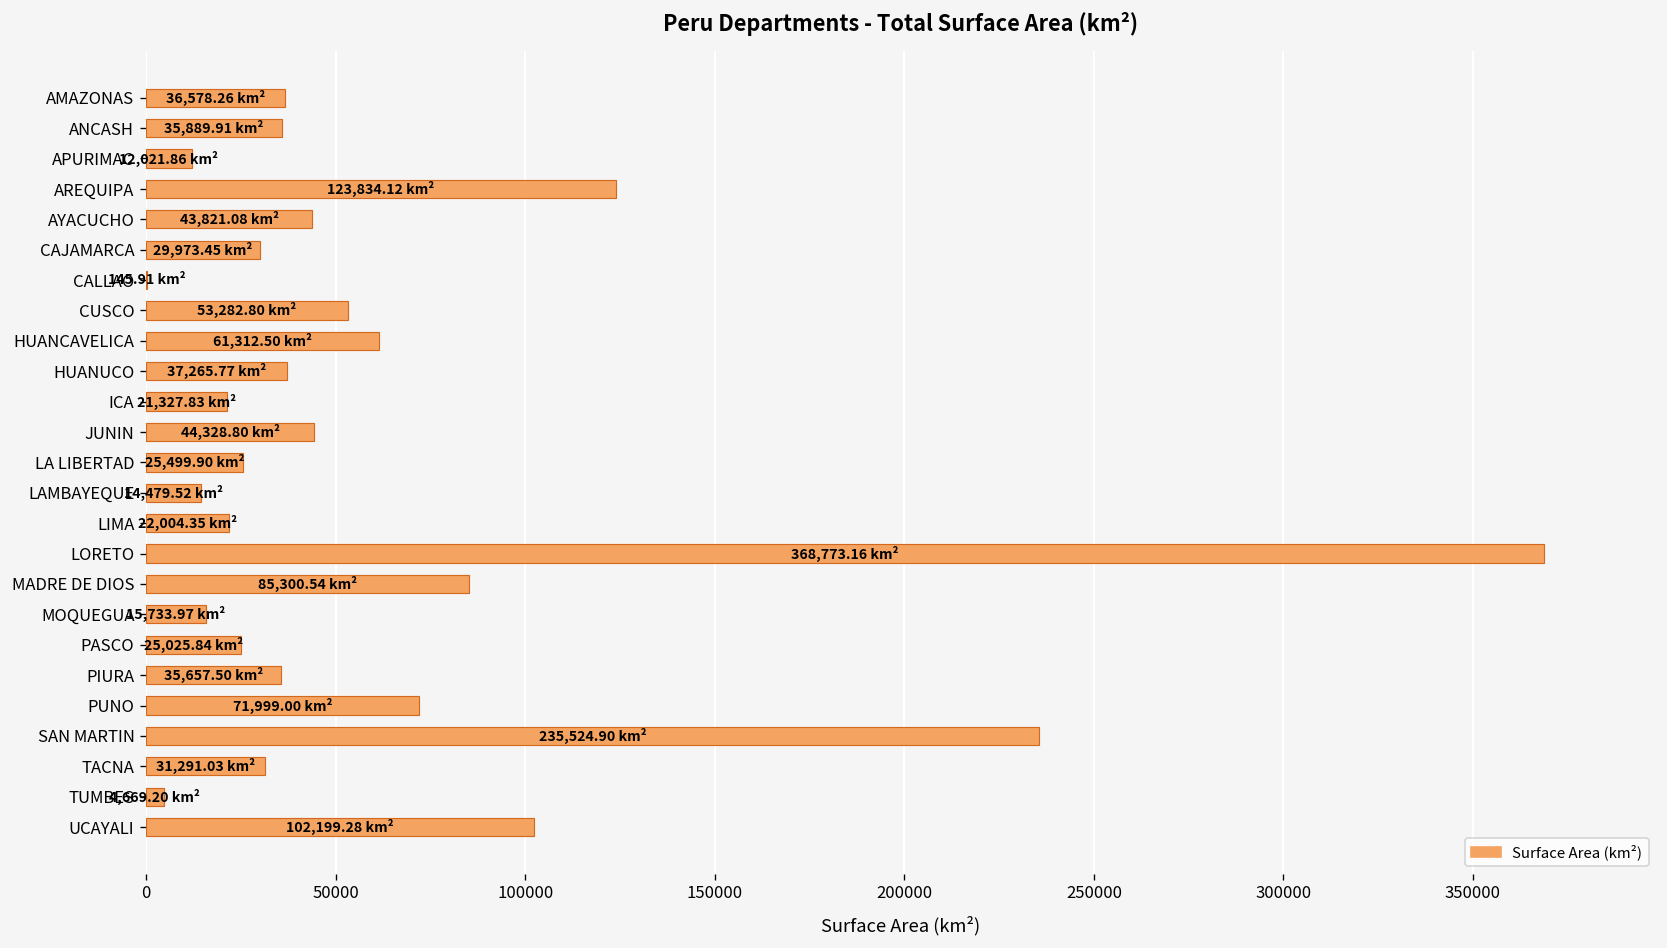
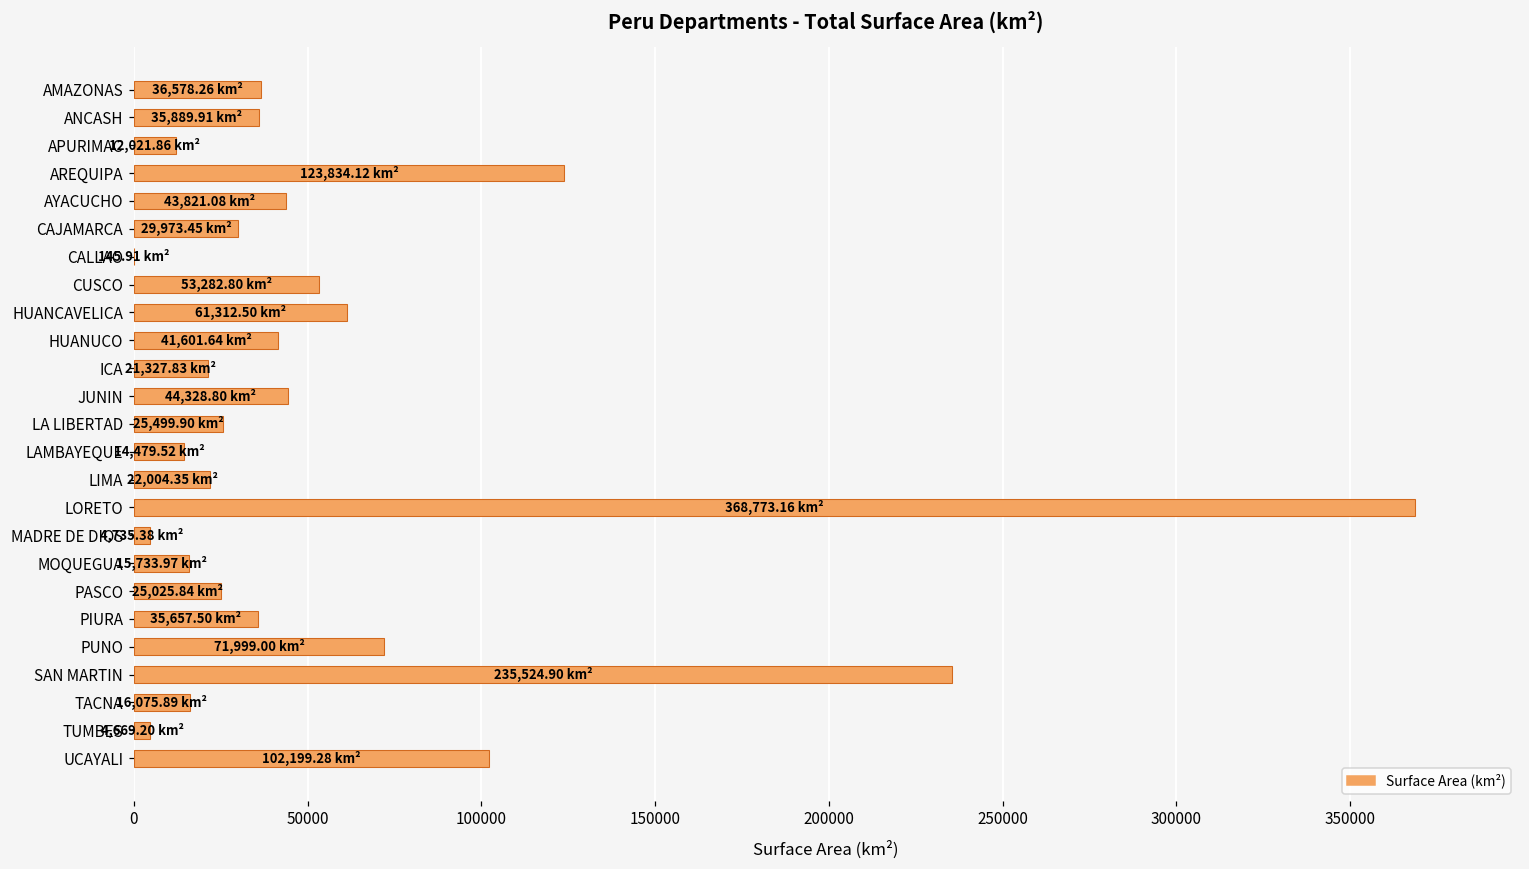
HUANUCO: 37,265.77 -> 41,601.64
MADRE DE DIOS: 85,300.54 -> 4,735.38
TACNA: 31,291.03 -> 16,075.89
